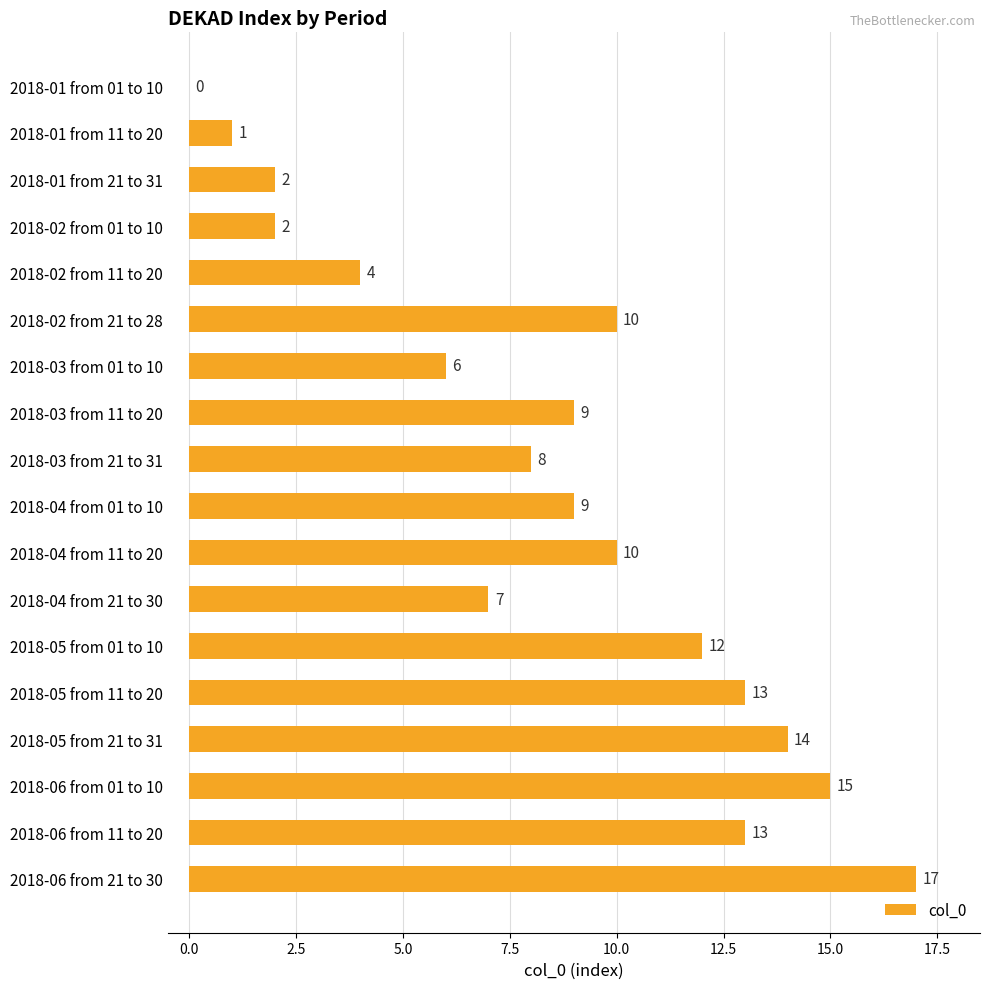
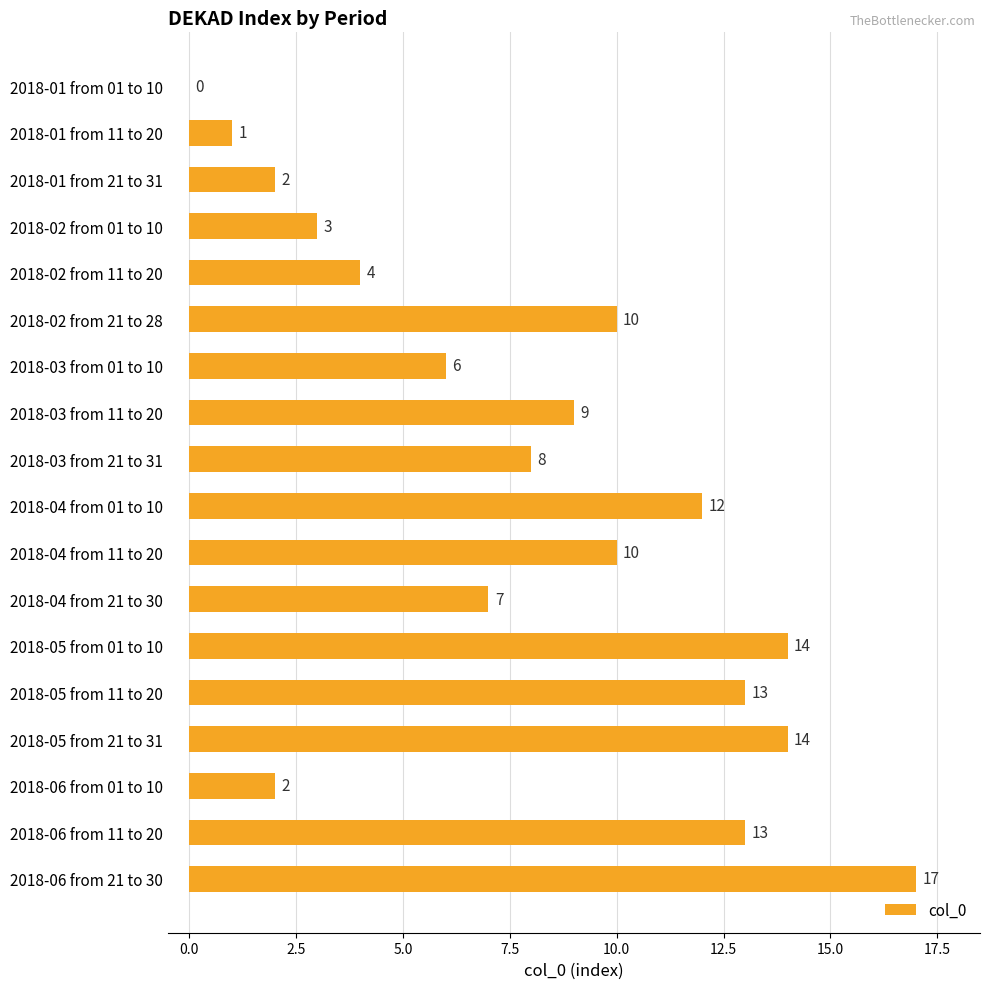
2018-02 from 01 to 10: 2 -> 3
2018-04 from 01 to 10: 9 -> 12
2018-05 from 01 to 10: 12 -> 14
2018-06 from 01 to 10: 15 -> 2
